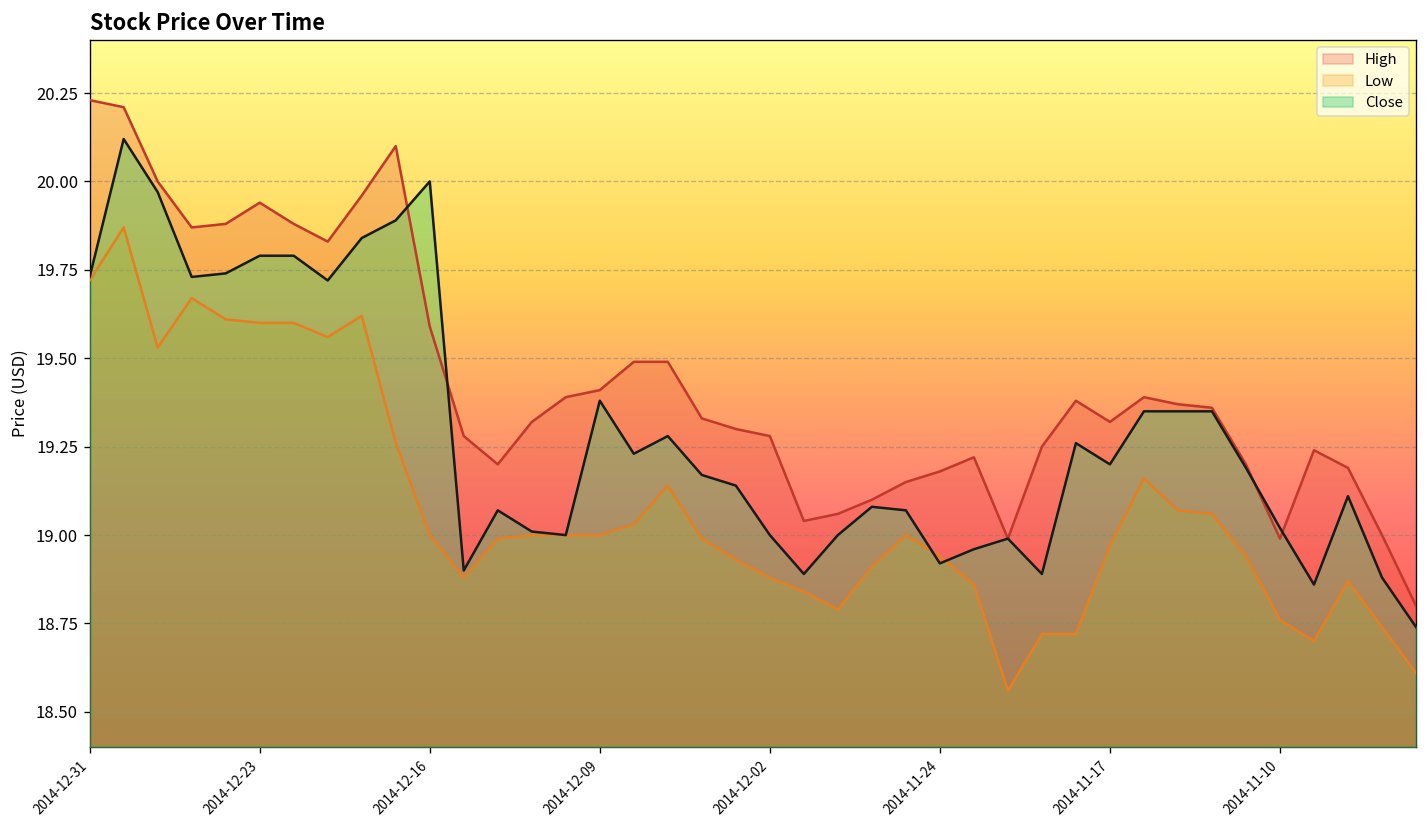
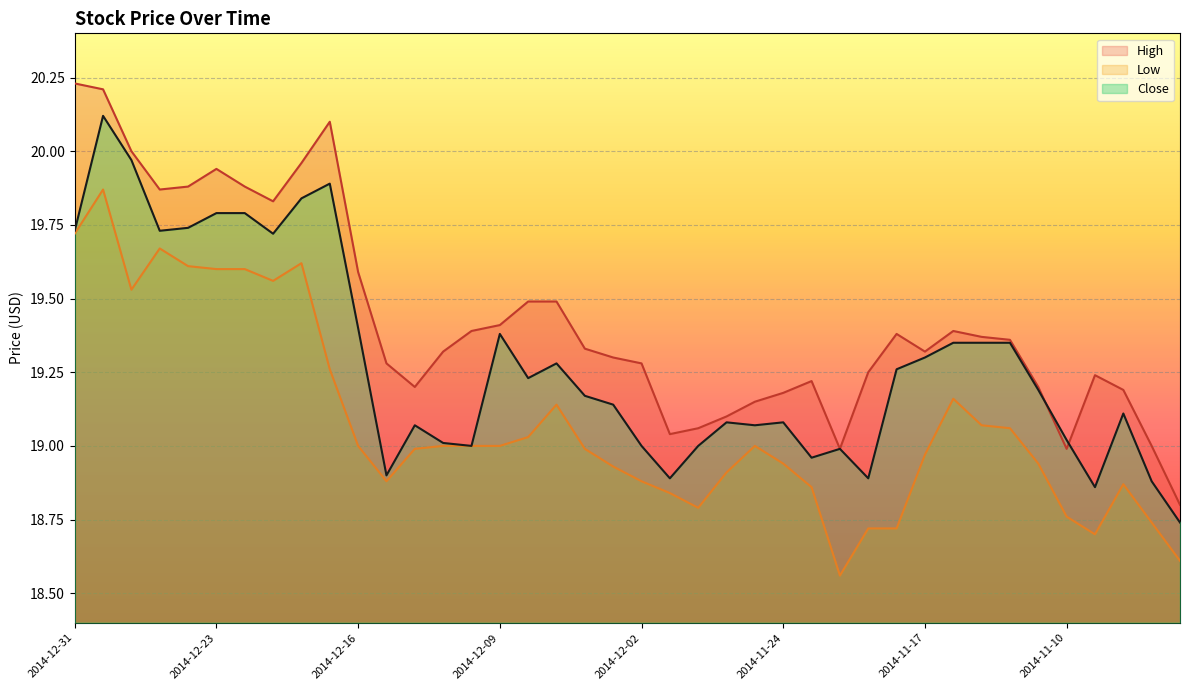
Close, 2014-12-16: 20.0 -> 19.4
Close, 2014-11-24: 18.92 -> 19.08
Close, 2014-11-17: 19.2 -> 19.3
